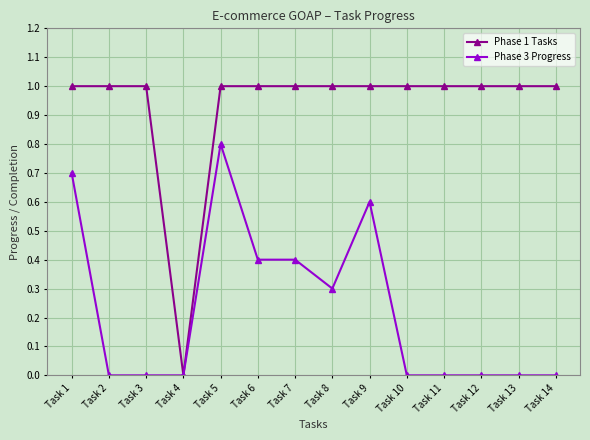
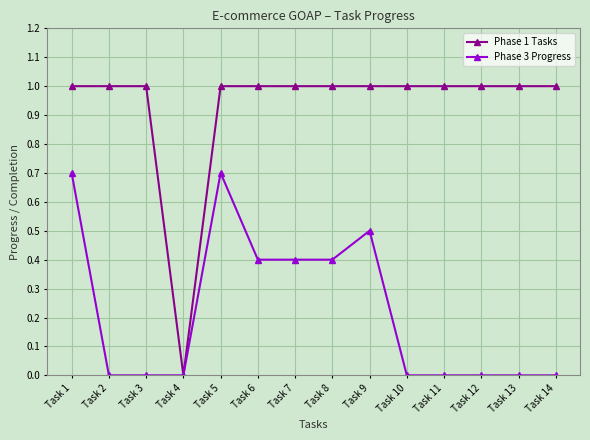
Phase 3 Progress, Task 5: 0.8 -> 0.7
Phase 3 Progress, Task 8: 0.3 -> 0.4
Phase 3 Progress, Task 9: 0.6 -> 0.5
